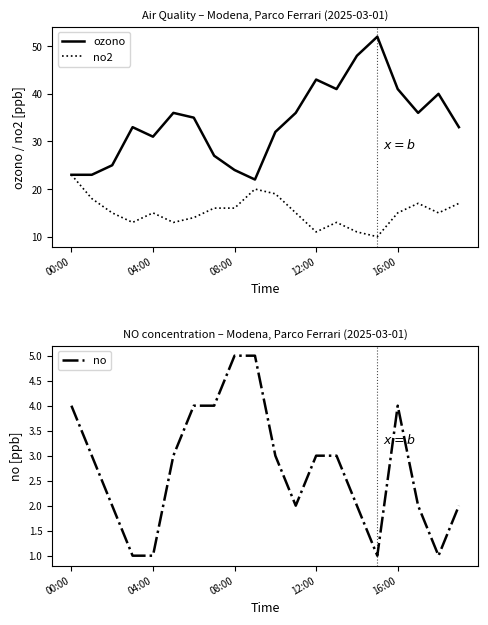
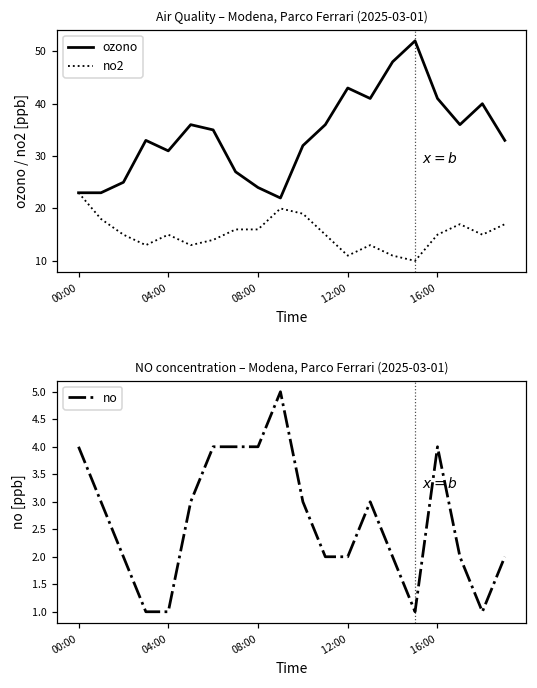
NO concentration – Modena, Parco Ferrari (2025-03-01), 08:00: 5 -> 4
NO concentration – Modena, Parco Ferrari (2025-03-01), 12:00: 3 -> 2
